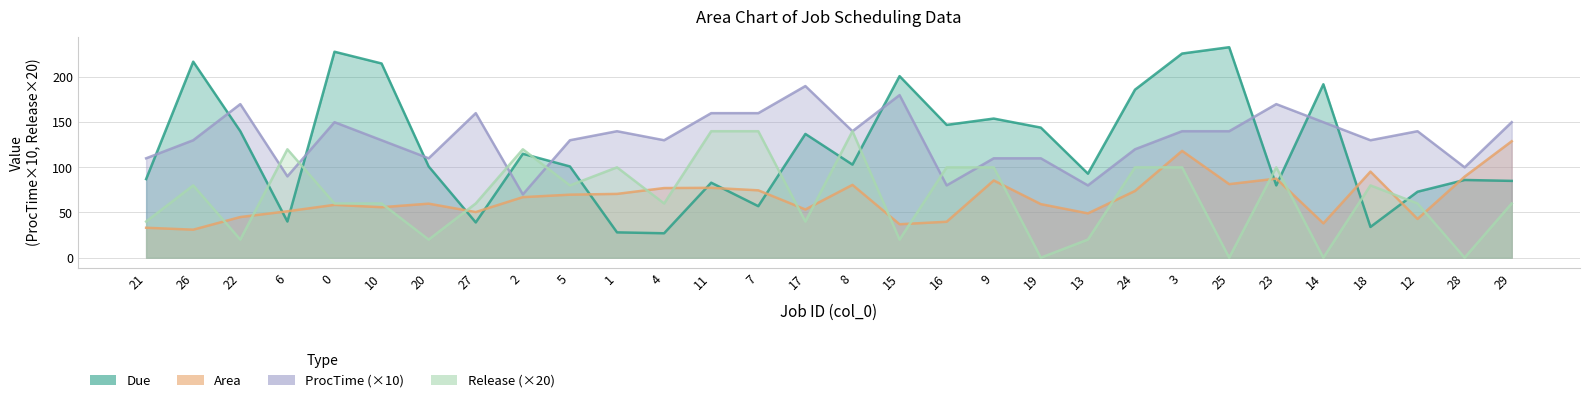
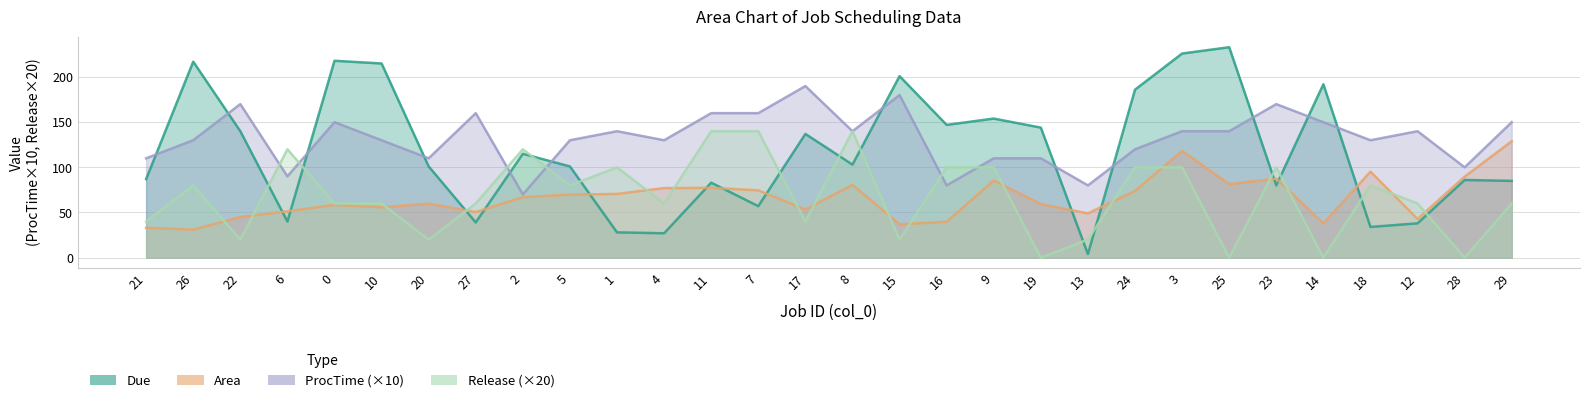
Due, 0: 230 -> 220
Due, 13: 90 -> 0
Due, 12: 70 -> 40
